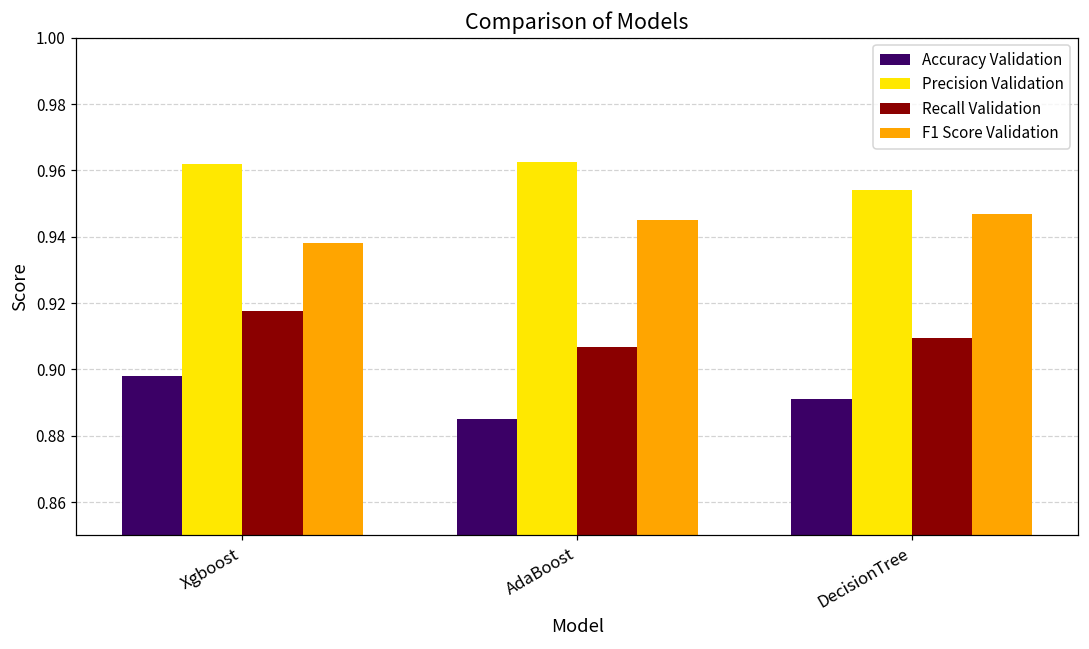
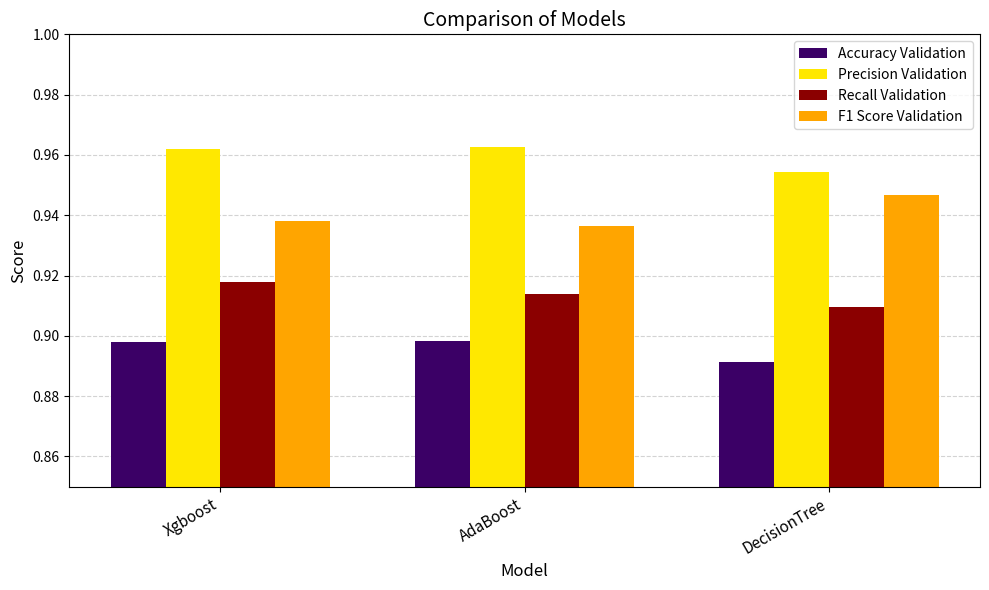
Accuracy Validation, AdaBoost: 0.885 -> 0.898
Recall Validation, AdaBoost: 0.907 -> 0.914
F1 Score Validation, AdaBoost: 0.945 -> 0.936
